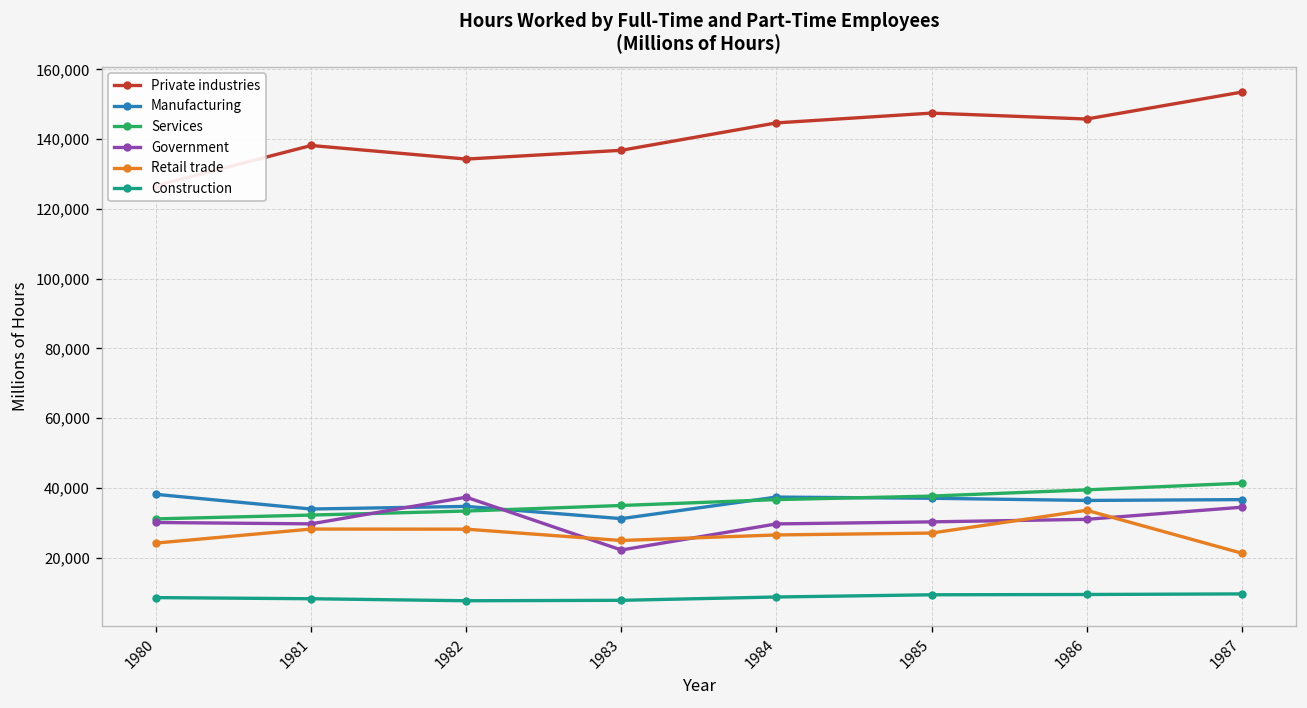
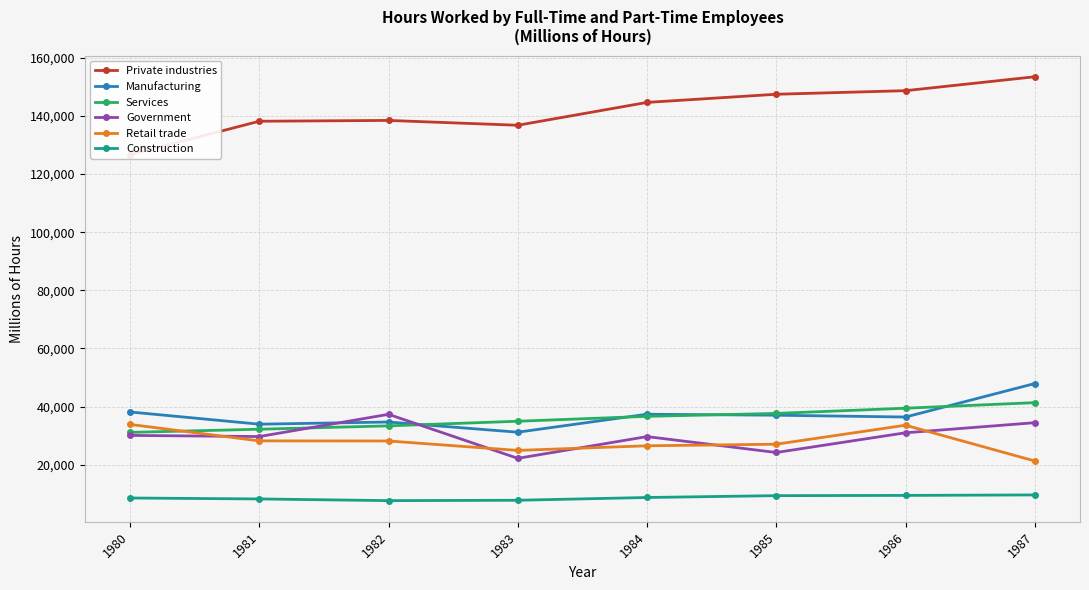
Retail trade, 1980: 24,000 -> 34,000
Private industries, 1982: 134,000 -> 138,000
Government, 1985: 30,000 -> 24,000
Private industries, 1986: 146,000 -> 149,000
Manufacturing, 1987: 37,000 -> 48,000
